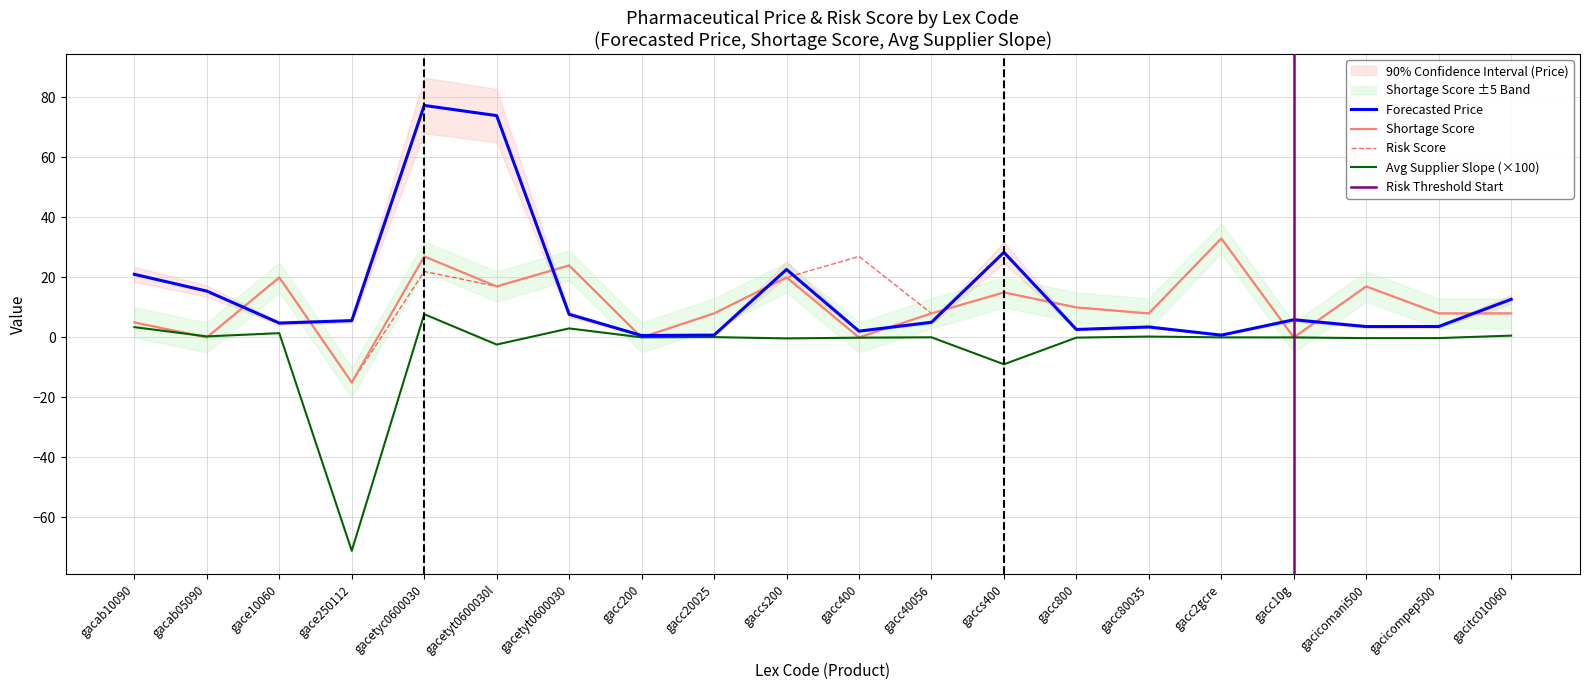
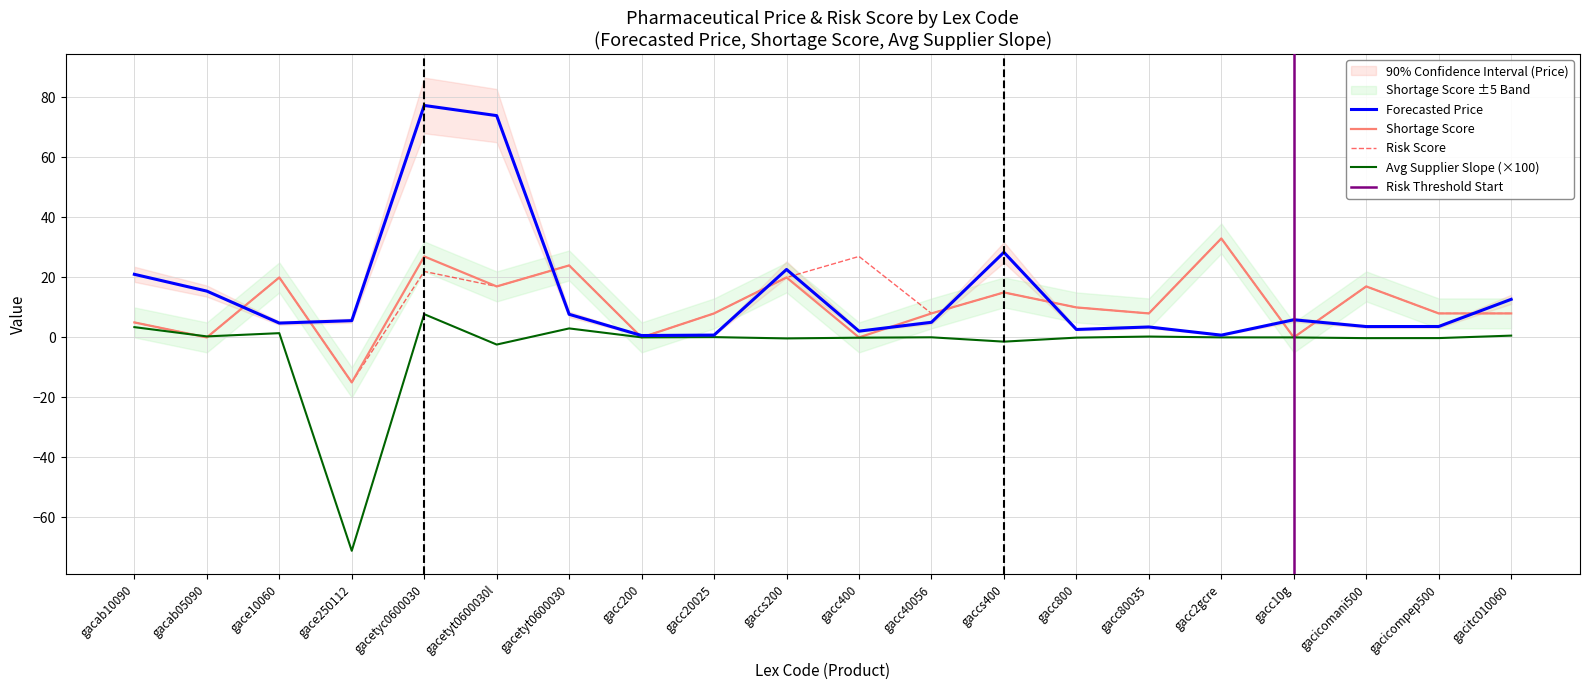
Avg Supplier Slope (×100), gaccs400: -9 -> -1
